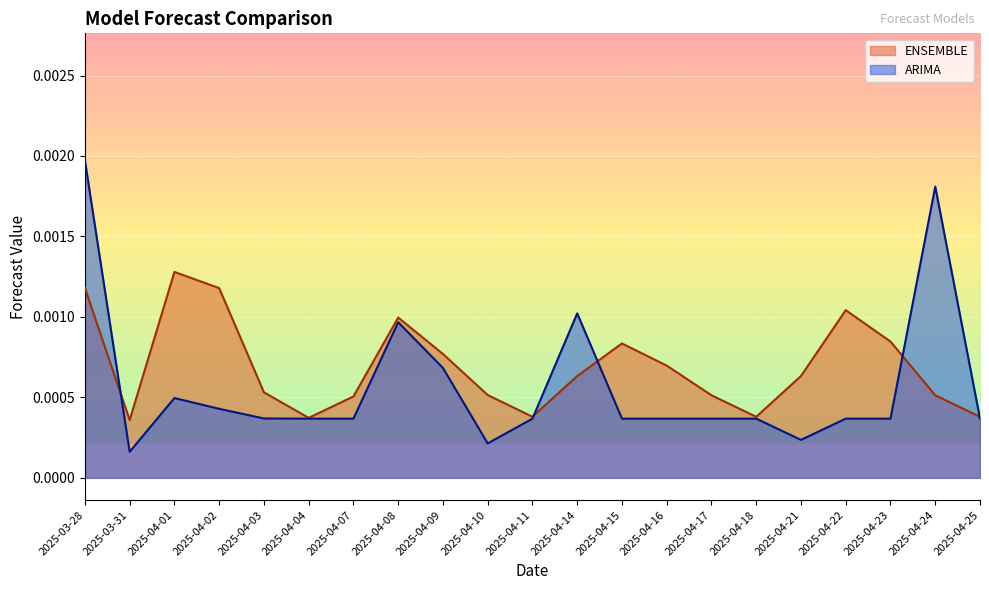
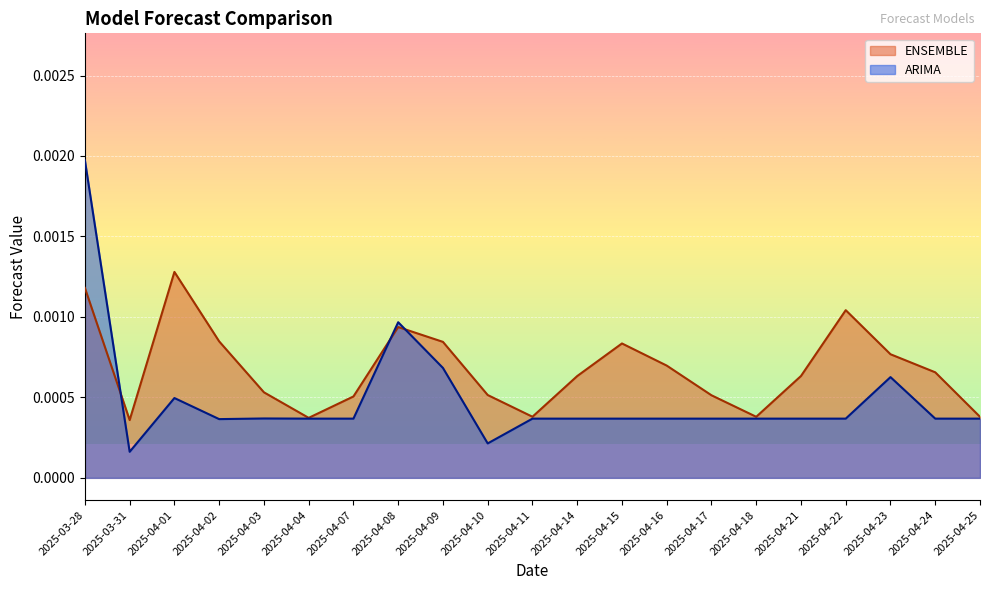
ENSEMBLE, 2025-04-02: 0.00118 -> 0.00085
ARIMA, 2025-04-02: 0.00043 -> 0.00037
ENSEMBLE, 2025-04-08: 0.00100 -> 0.00094
ENSEMBLE, 2025-04-09: 0.00077 -> 0.00085
ARIMA, 2025-04-14: 0.00102 -> 0.00037
ARIMA, 2025-04-21: 0.00024 -> 0.00037
ENSEMBLE, 2025-04-23: 0.00085 -> 0.00077
ARIMA, 2025-04-23: 0.00037 -> 0.00063
ENSEMBLE, 2025-04-24: 0.00051 -> 0.00066
ARIMA, 2025-04-24: 0.00181 -> 0.00037
